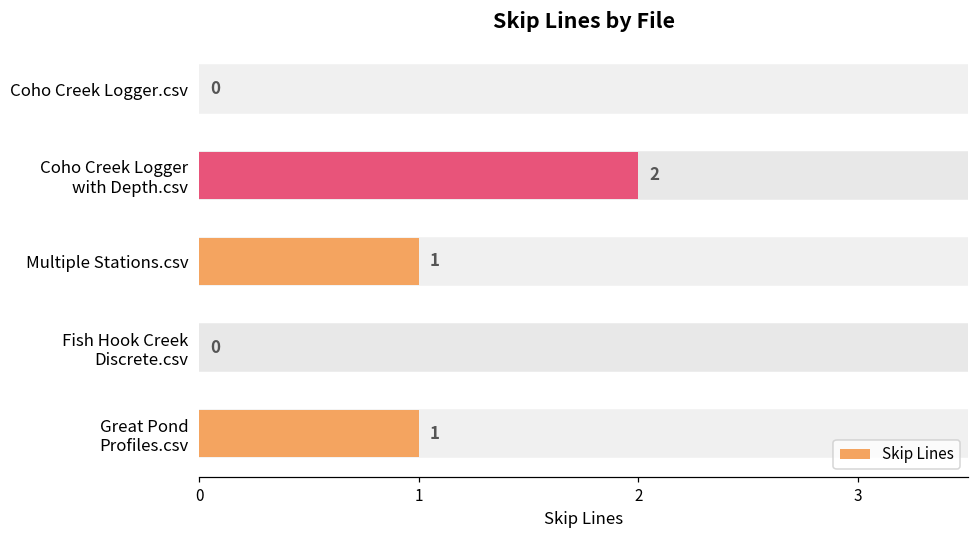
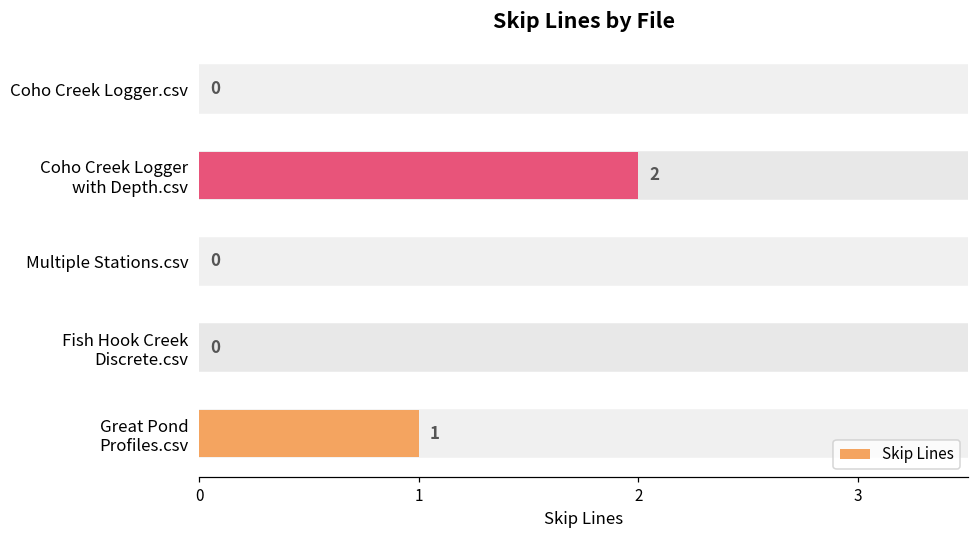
Multiple Stations.csv: 1 -> 0
